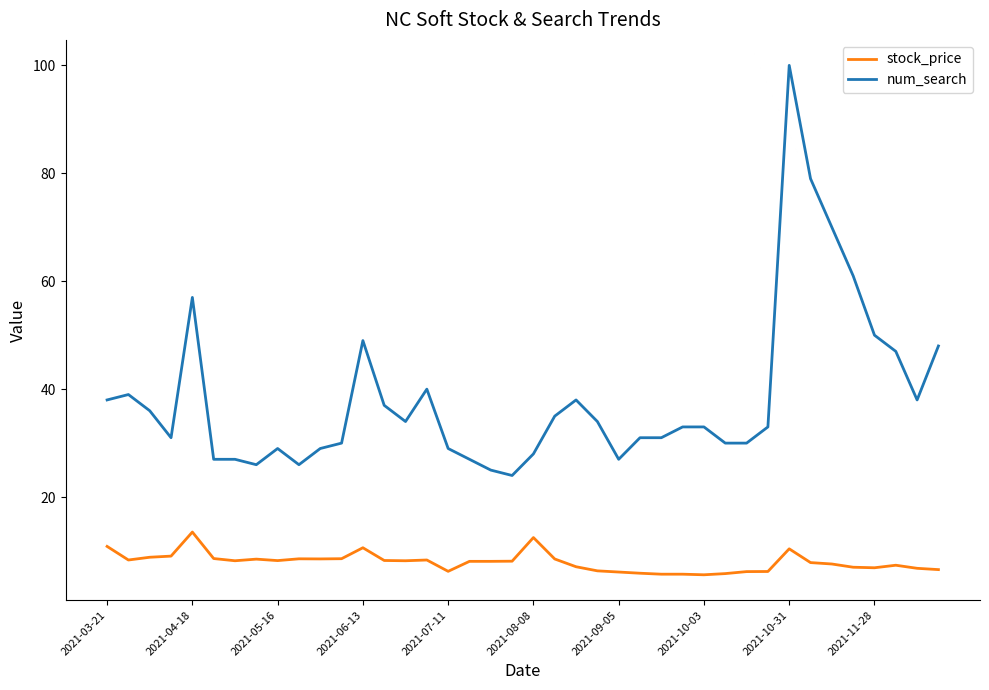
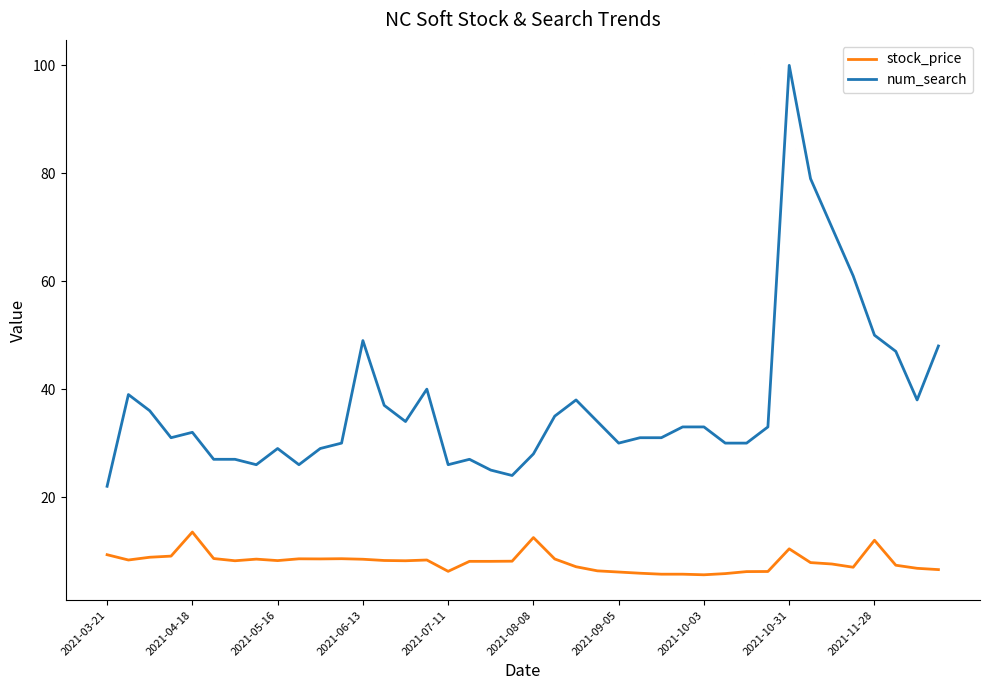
stock_price, 2021-03-21: 11 -> 9
num_search, 2021-03-21: 38 -> 22
num_search, 2021-04-18: 57 -> 32
stock_price, 2021-06-13: 11 -> 8
num_search, 2021-07-11: 29 -> 26
num_search, 2021-09-05: 27 -> 30
stock_price, 2021-11-28: 7 -> 12
